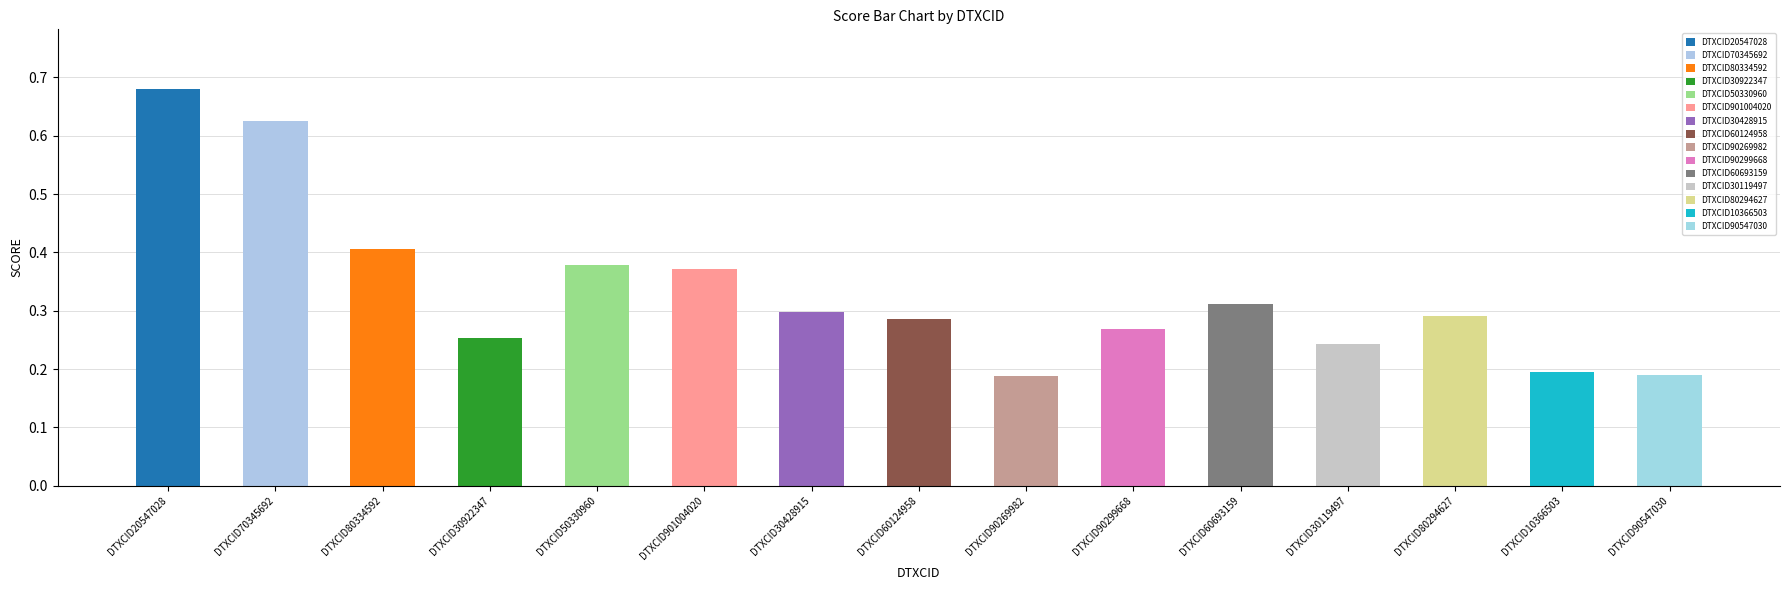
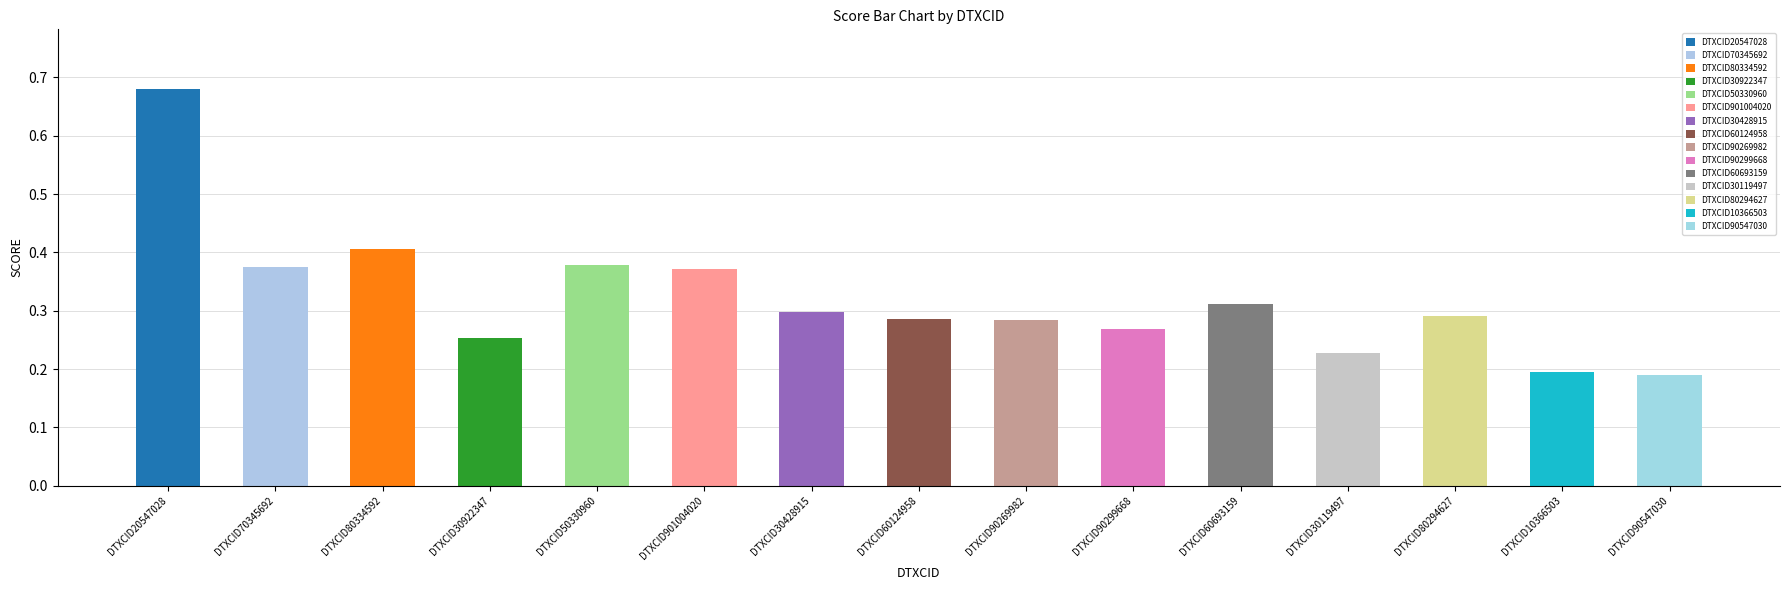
DTXCID70345692: 0.63 -> 0.37
DTXCID90269982: 0.19 -> 0.28
DTXCID30119497: 0.24 -> 0.23
